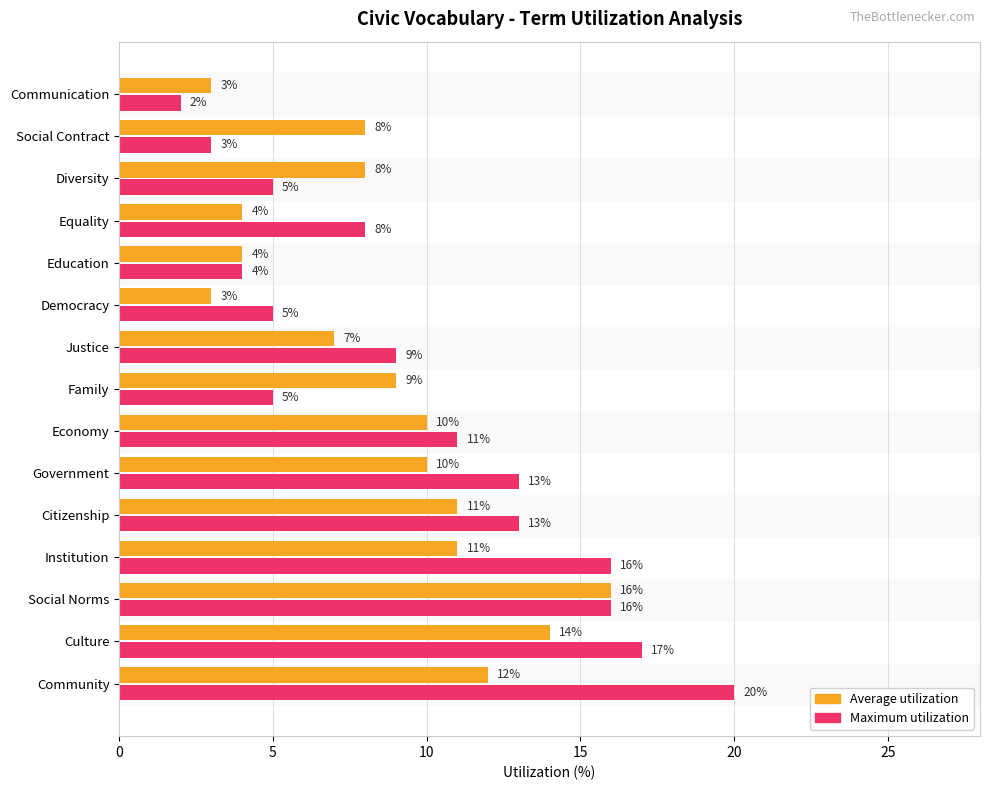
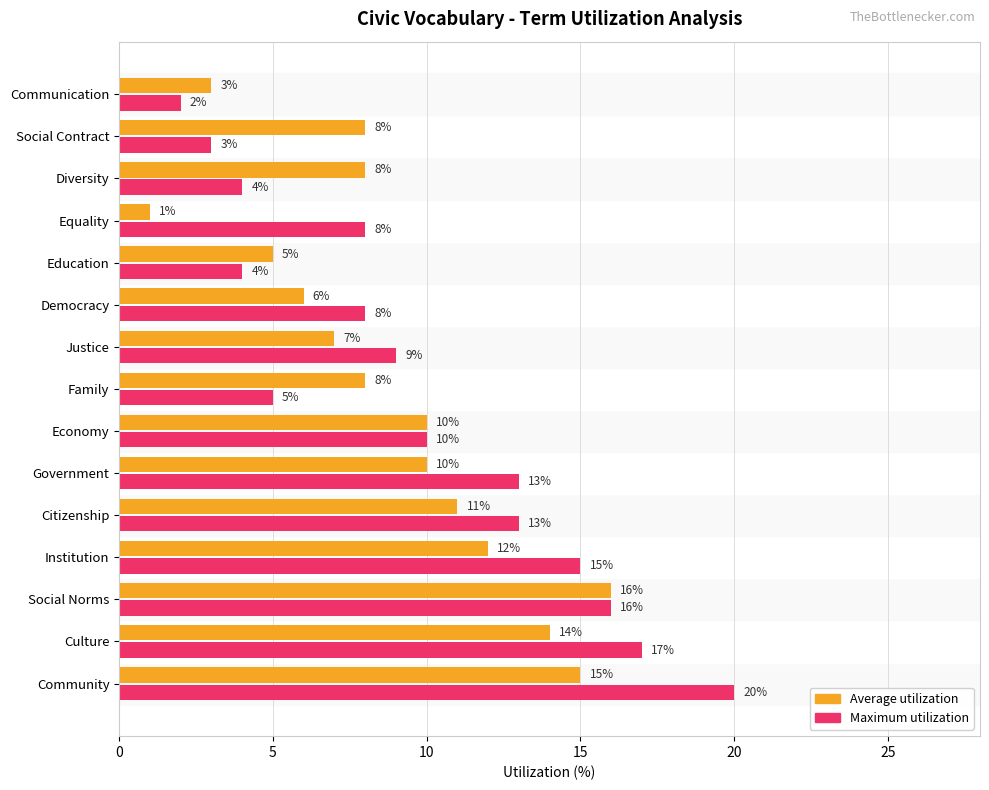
Maximum utilization, Diversity: 5% -> 4%
Average utilization, Equality: 4% -> 1%
Average utilization, Education: 4% -> 5%
Average utilization, Democracy: 3% -> 6%
Maximum utilization, Democracy: 5% -> 8%
Average utilization, Family: 9% -> 8%
Maximum utilization, Economy: 11% -> 10%
Average utilization, Institution: 11% -> 12%
Maximum utilization, Institution: 16% -> 15%
Average utilization, Community: 12% -> 15%
